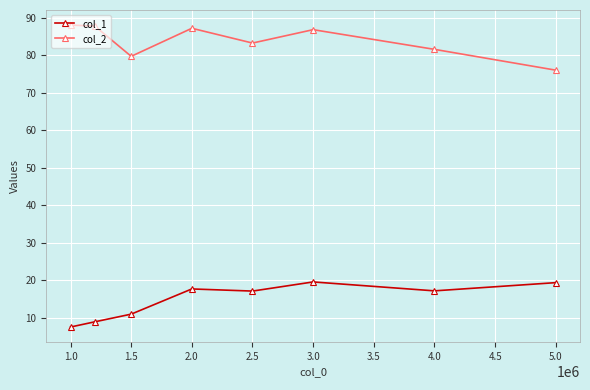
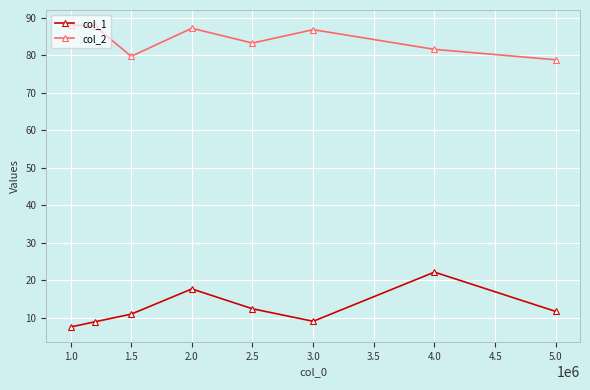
col_1, 2.5: 17 -> 12
col_1, 3.0: 20 -> 9
col_1, 4.0: 17 -> 22
col_1, 5.0: 19 -> 12
col_2, 5.0: 76 -> 79
